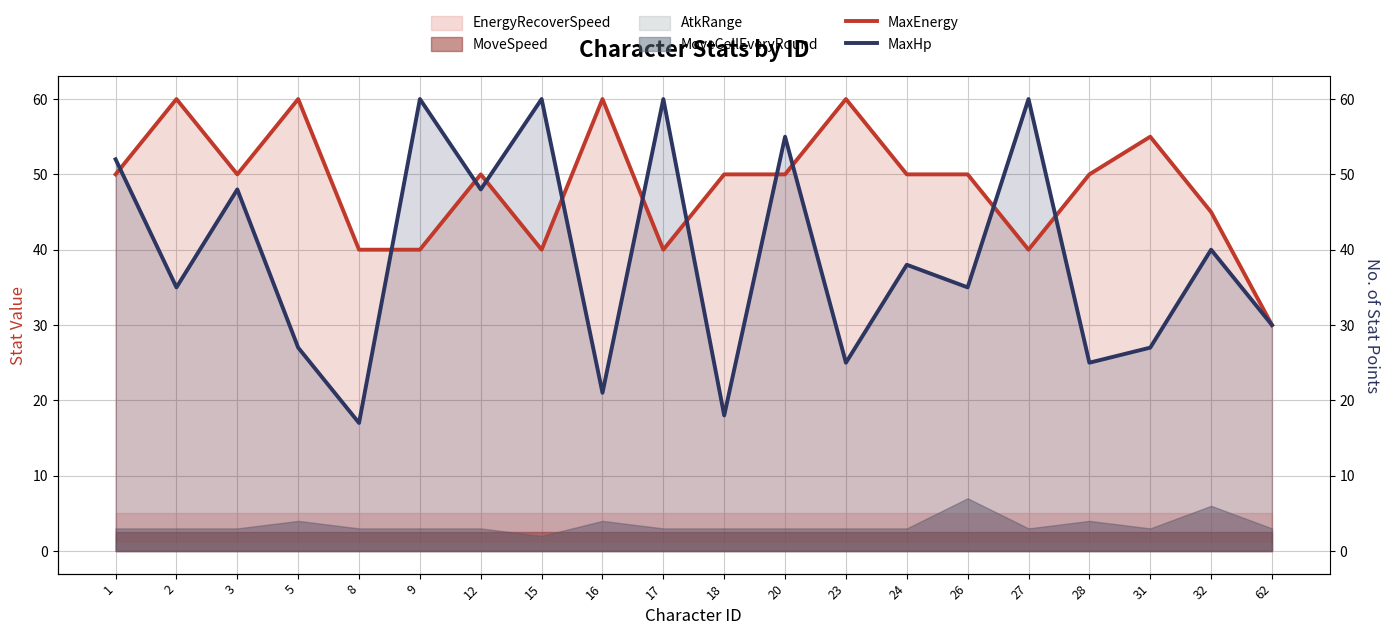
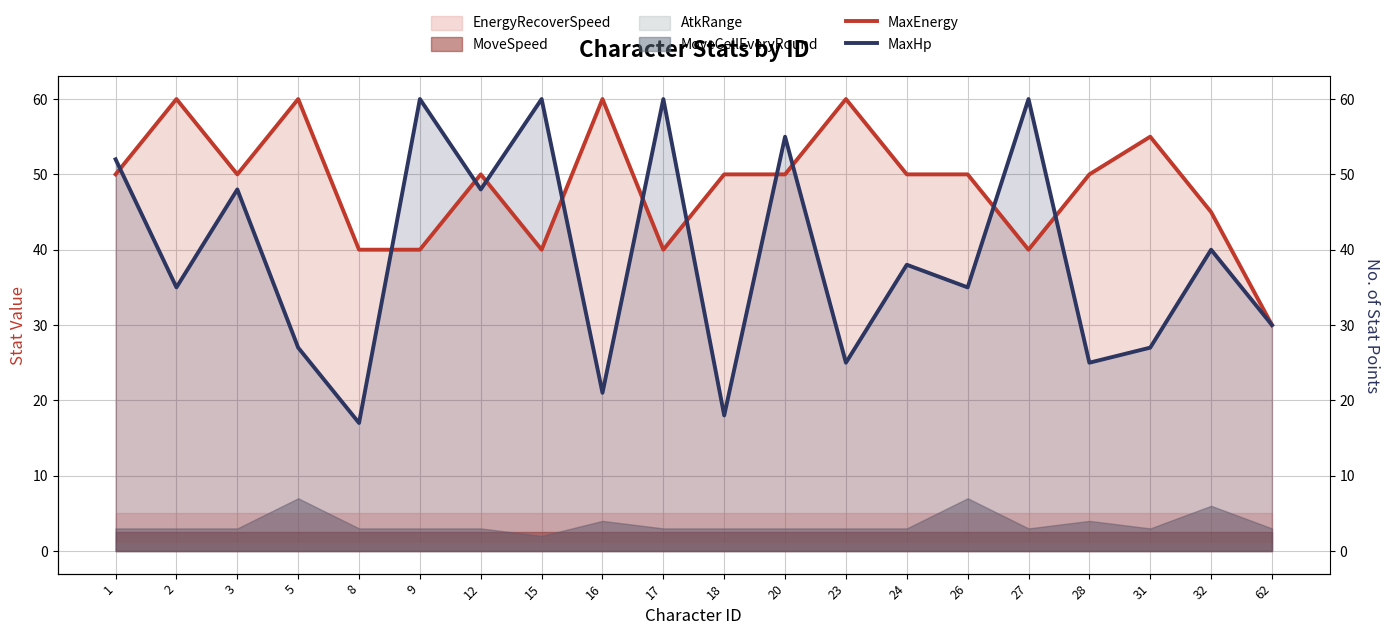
MoveCellEveryRound, 5: 4 -> 7
